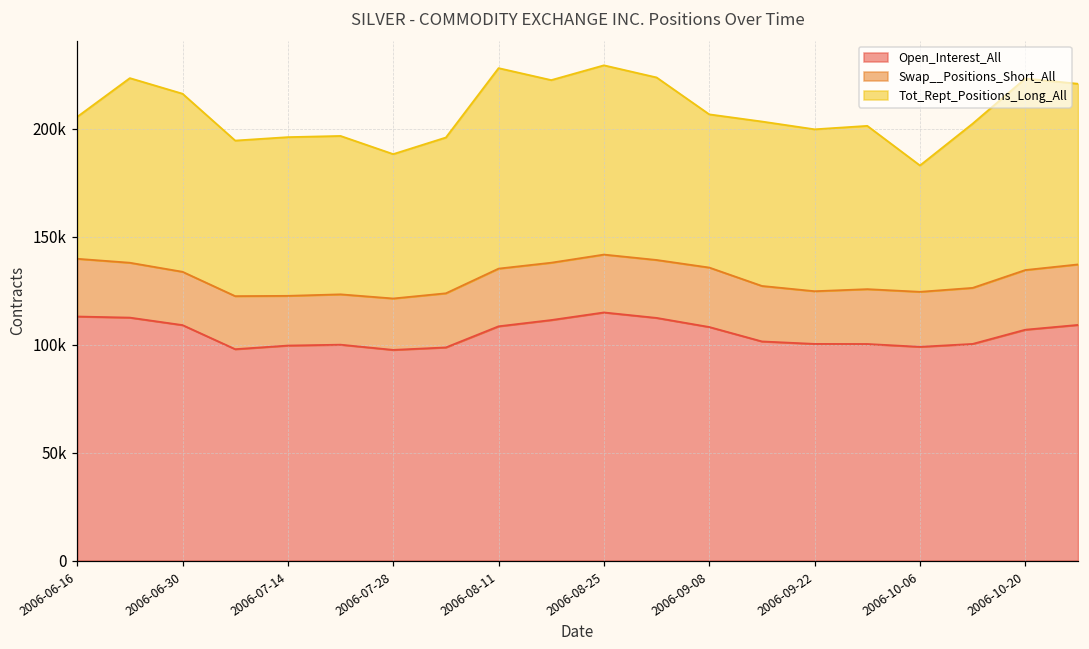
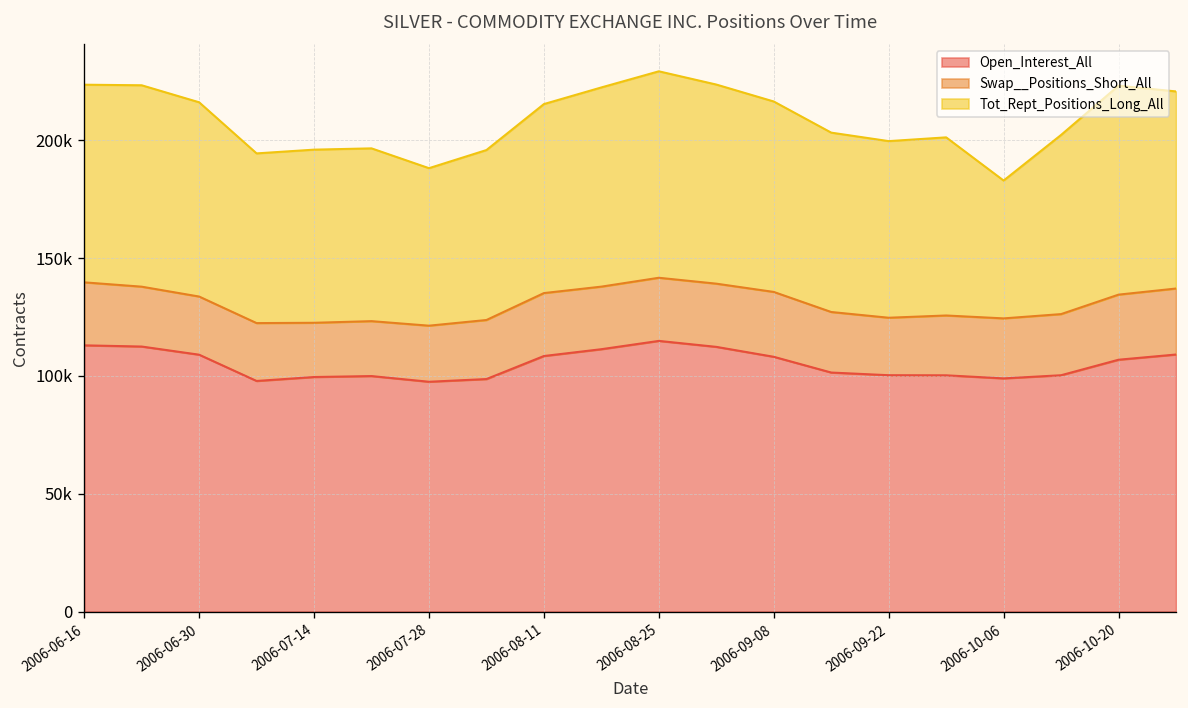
Tot_Rept_Positions_Long_All, 2006-06-16: 66000 -> 84000
Tot_Rept_Positions_Long_All, 2006-08-11: 93000 -> 80000
Tot_Rept_Positions_Long_All, 2006-09-08: 71000 -> 81000
